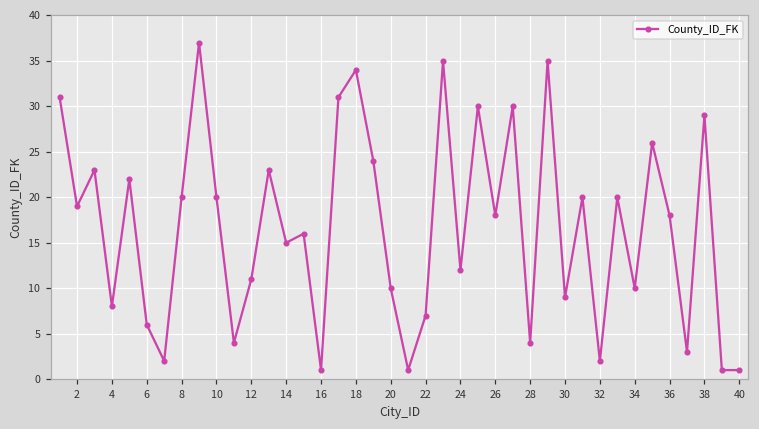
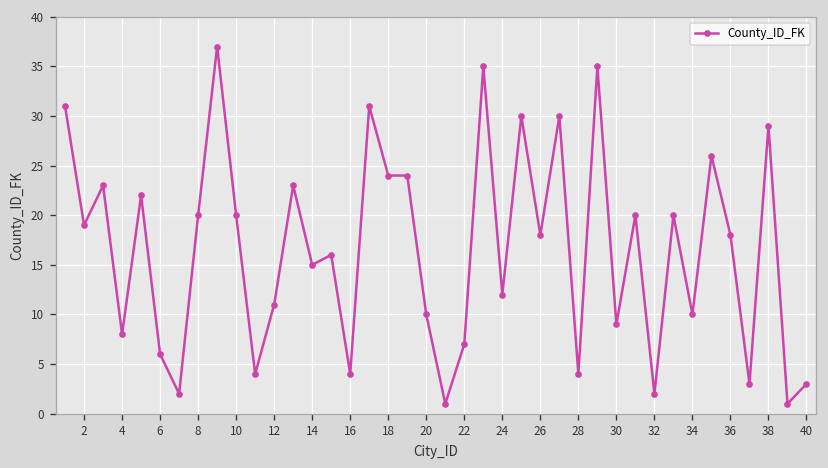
16: 1 -> 4
18: 34 -> 24
40: 1 -> 3
